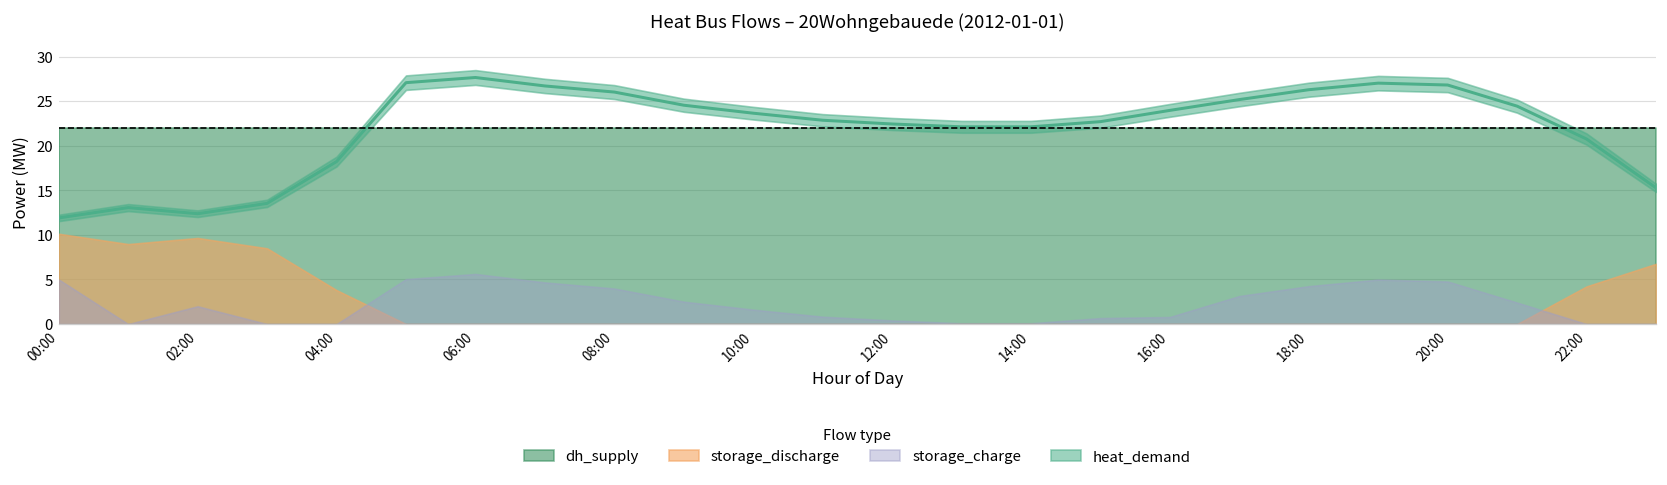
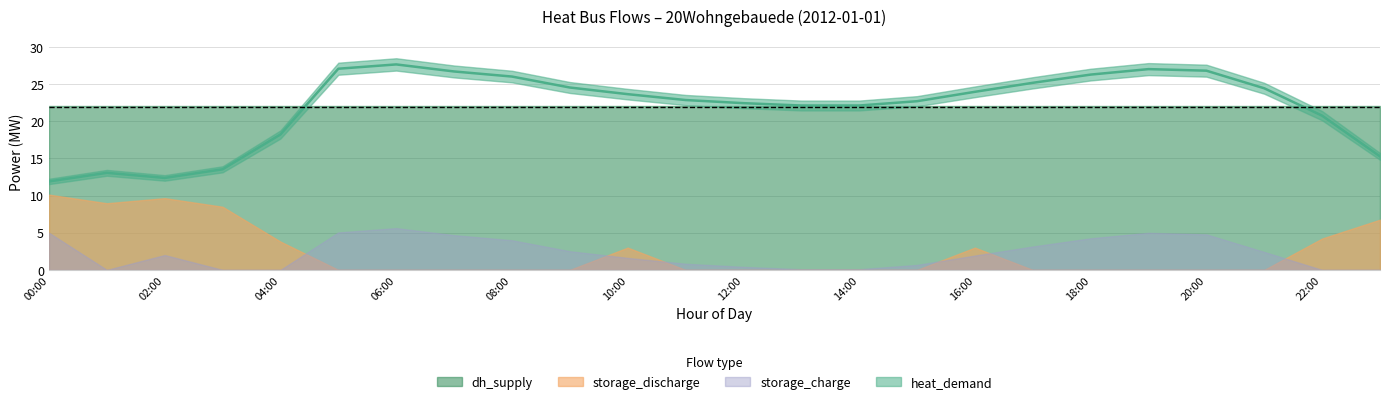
storage_discharge, 10:00: 0 -> 3
storage_discharge, 16:00: 0 -> 3
storage_charge, 16:00: 1 -> 2
